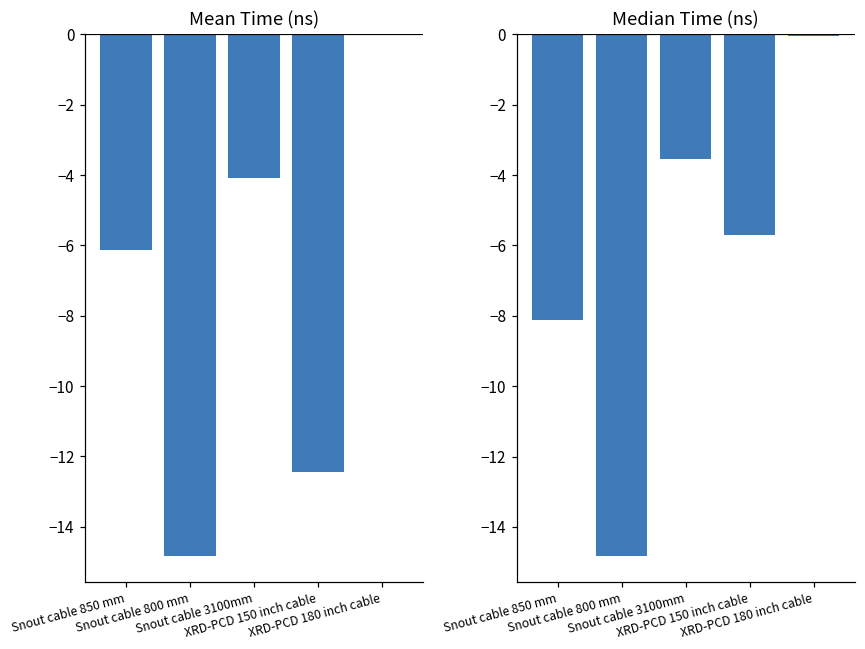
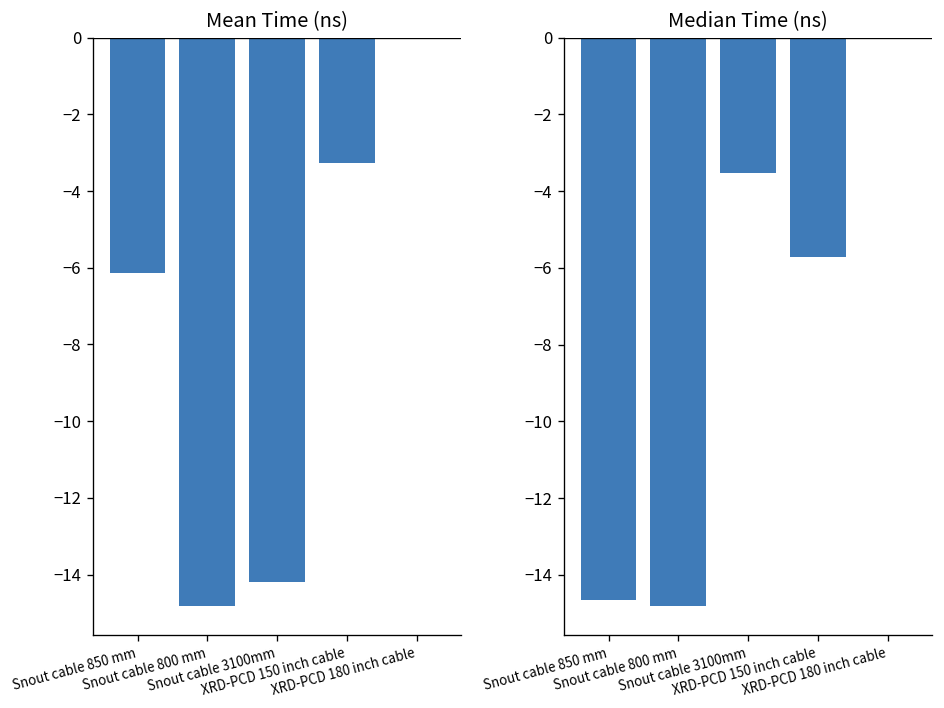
Mean Time (ns), Snout cable 3100mm: -4.1 -> -14.2
Mean Time (ns), XRD-PCD 150 inch cable: -12.4 -> -3.3
Median Time (ns), Snout cable 850 mm: -8.1 -> -14.7
